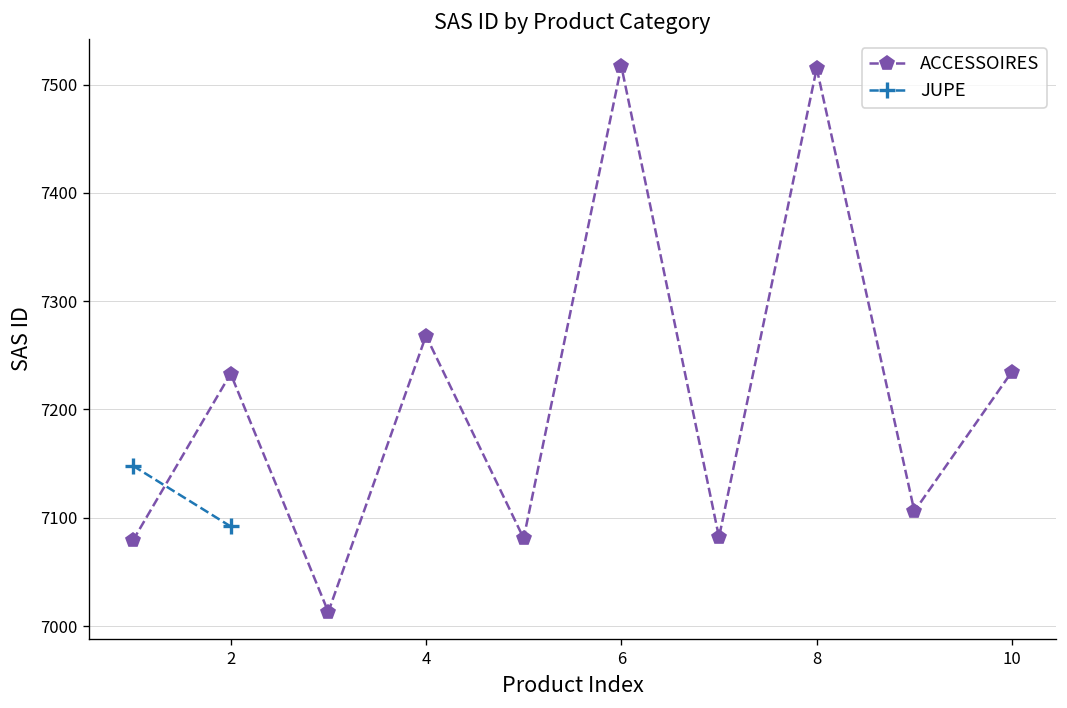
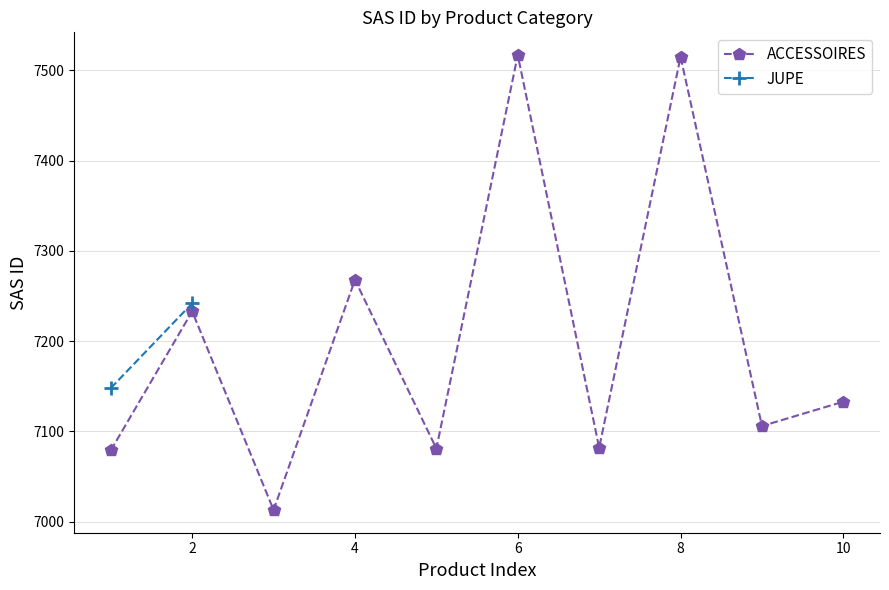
JUPE, 2: 7090 -> 7240
ACCESSOIRES, 10: 7240 -> 7130
